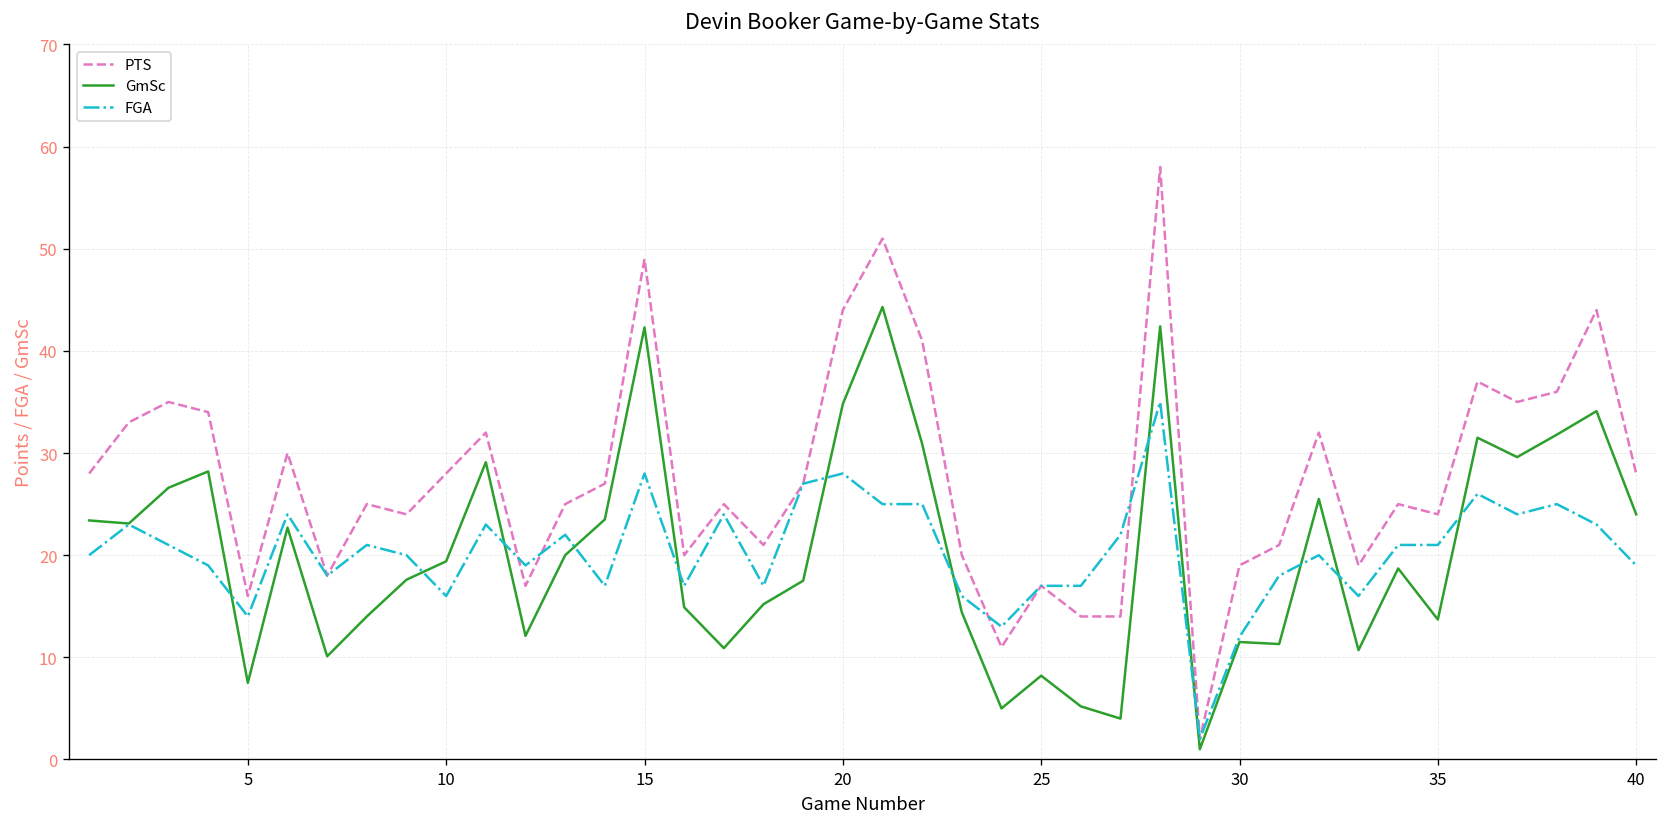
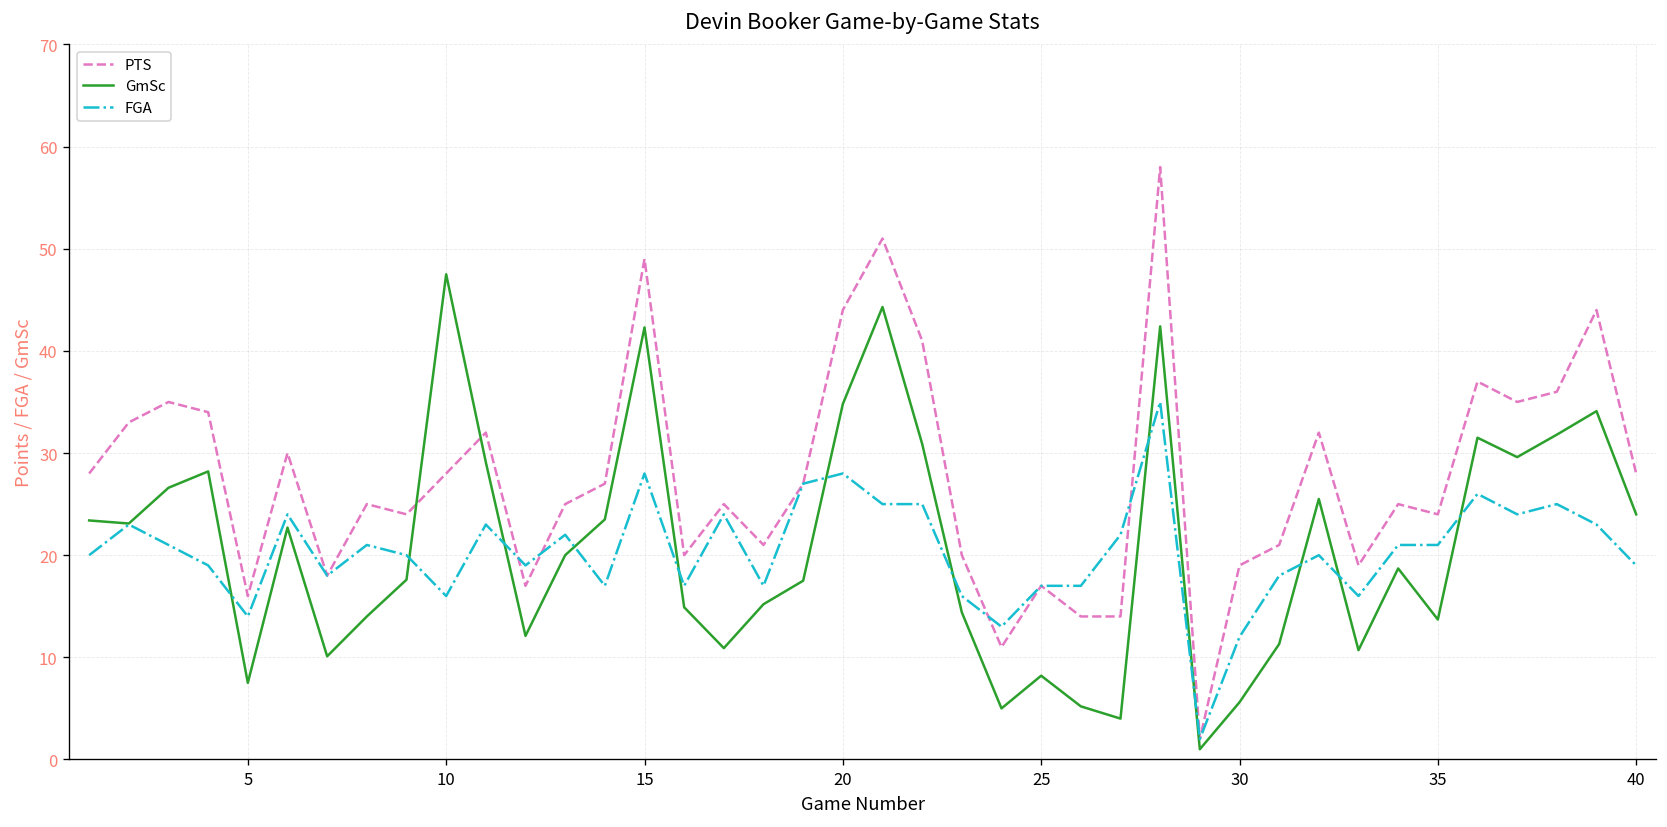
GmSc, 10: 19 -> 48
GmSc, 30: 12 -> 6
